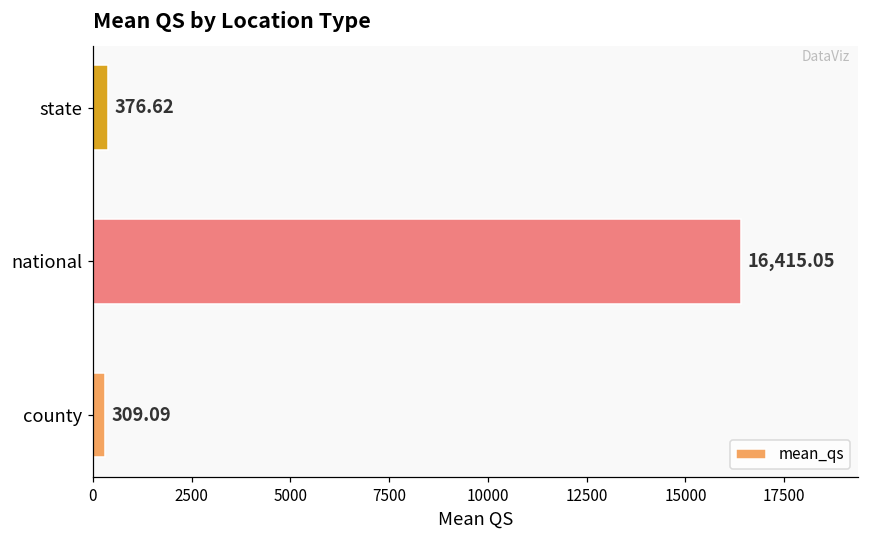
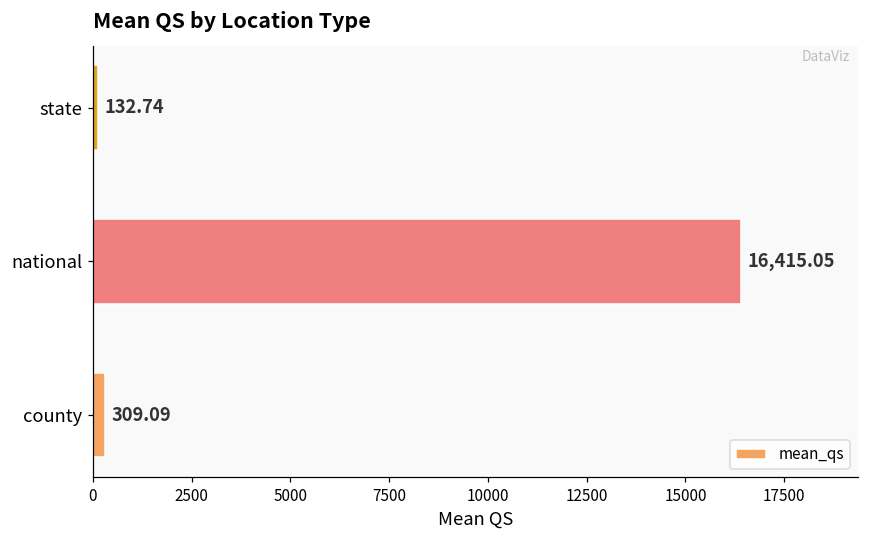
state: 376.62 -> 132.74
